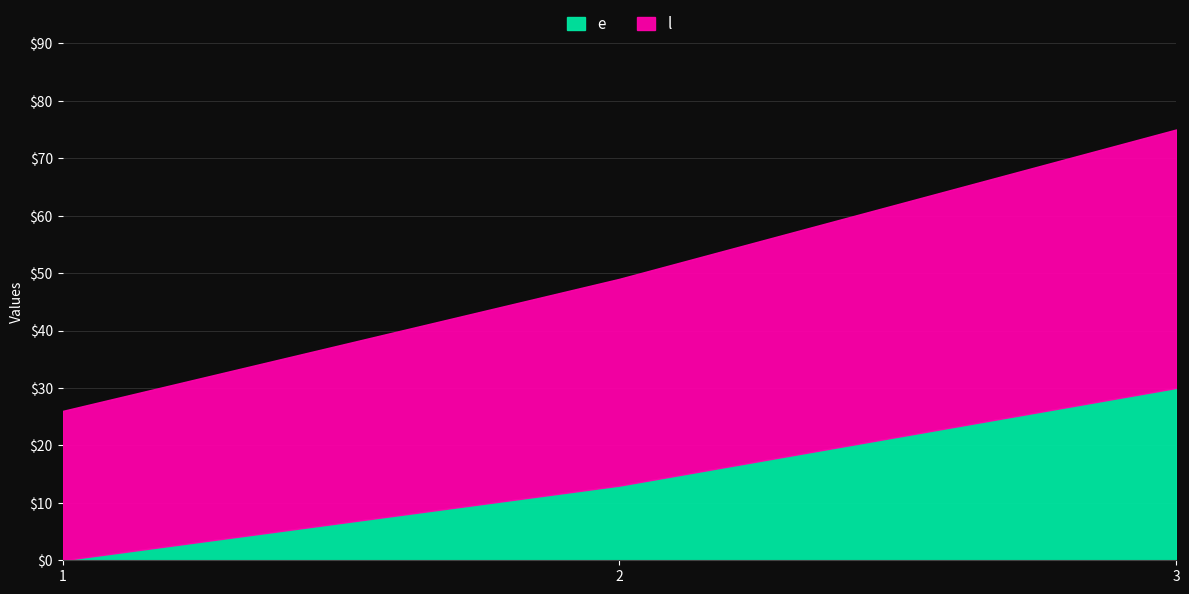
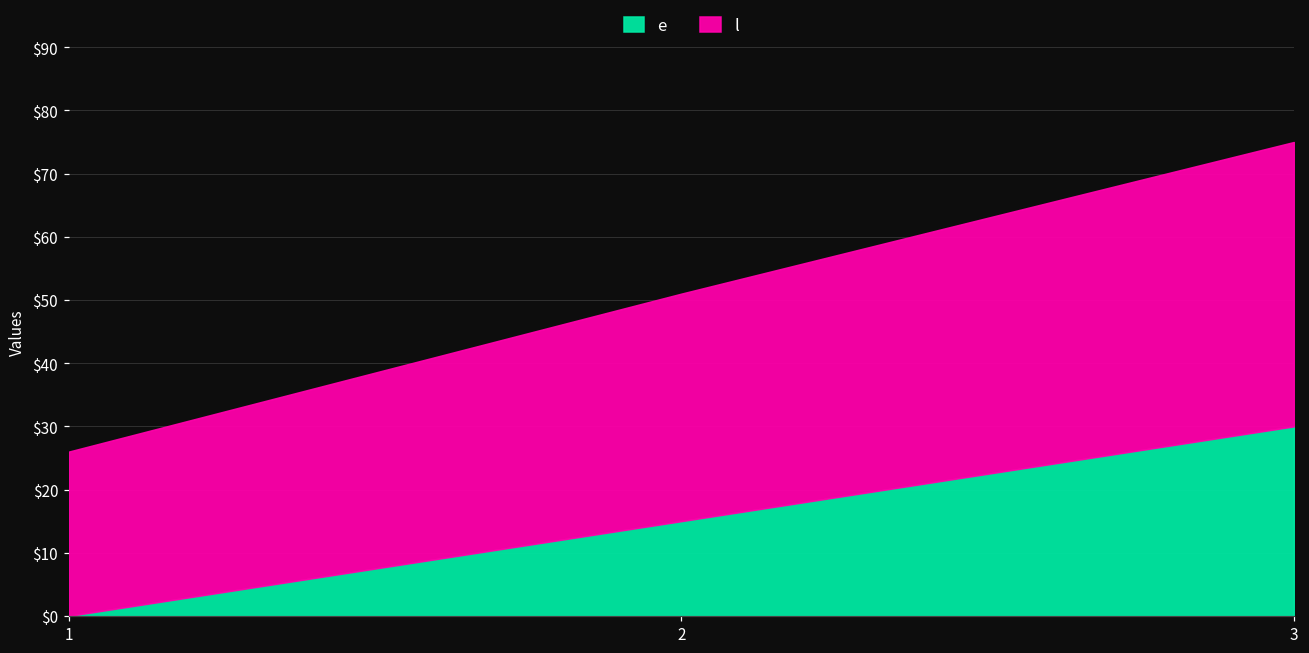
e, 2: $13 -> $15
